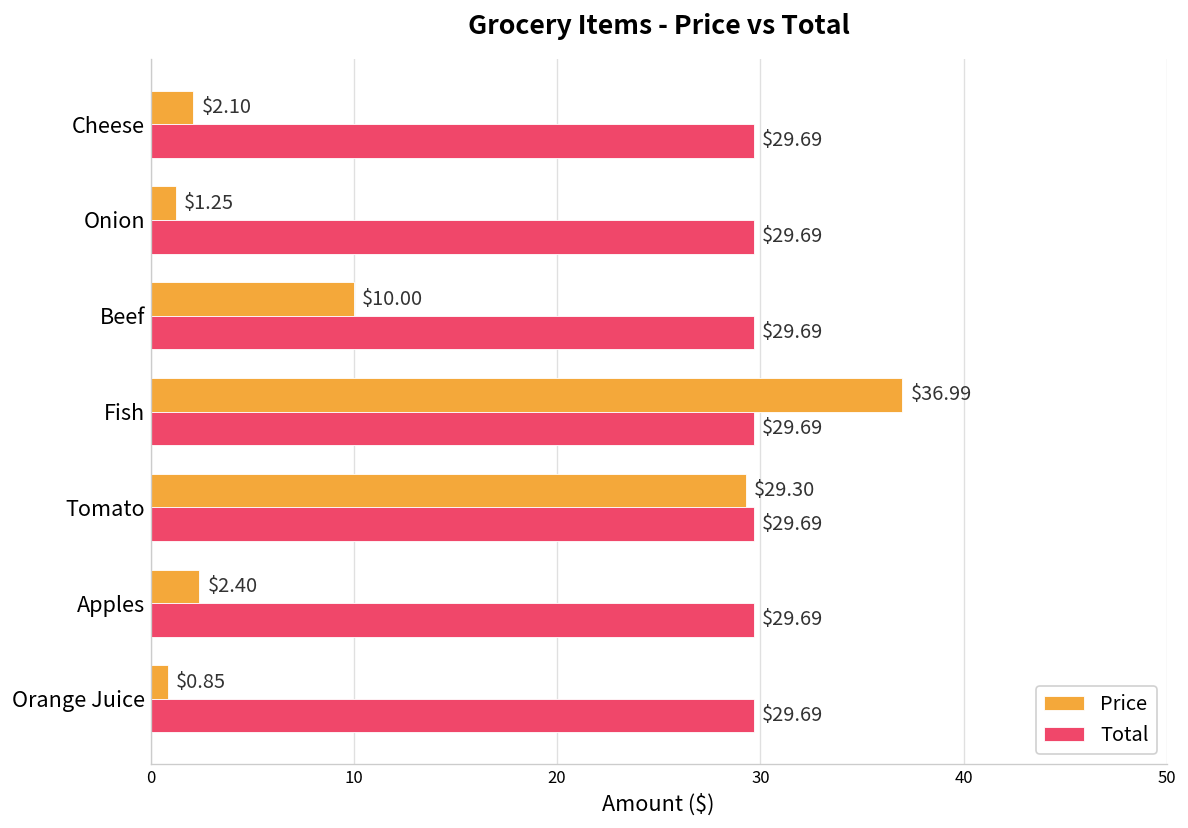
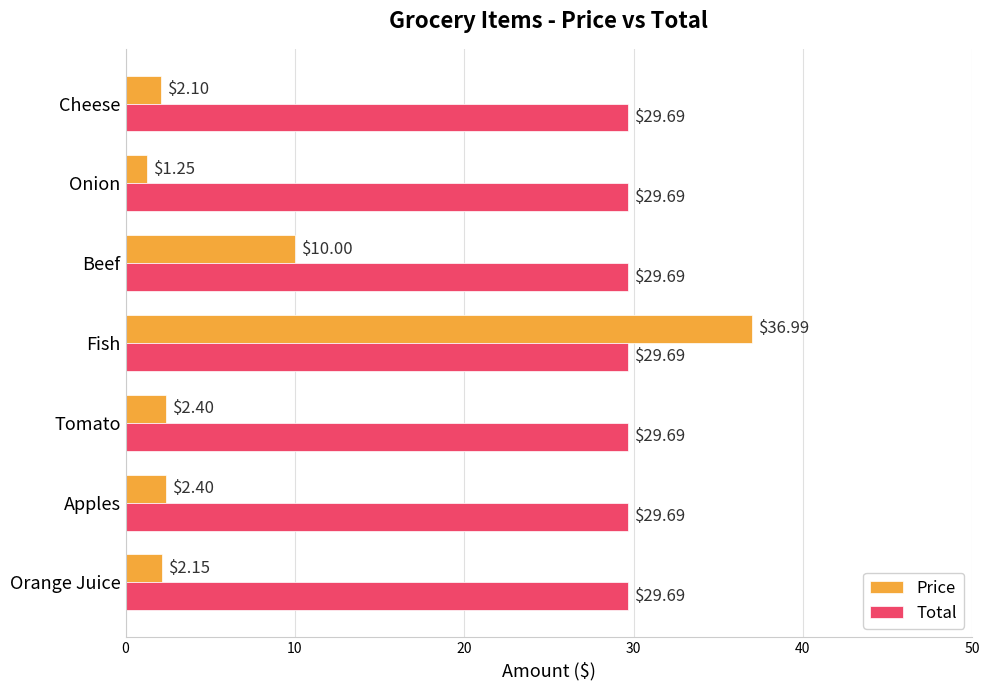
Price, Tomato: $29.30 -> $2.40
Price, Orange Juice: $0.85 -> $2.15
